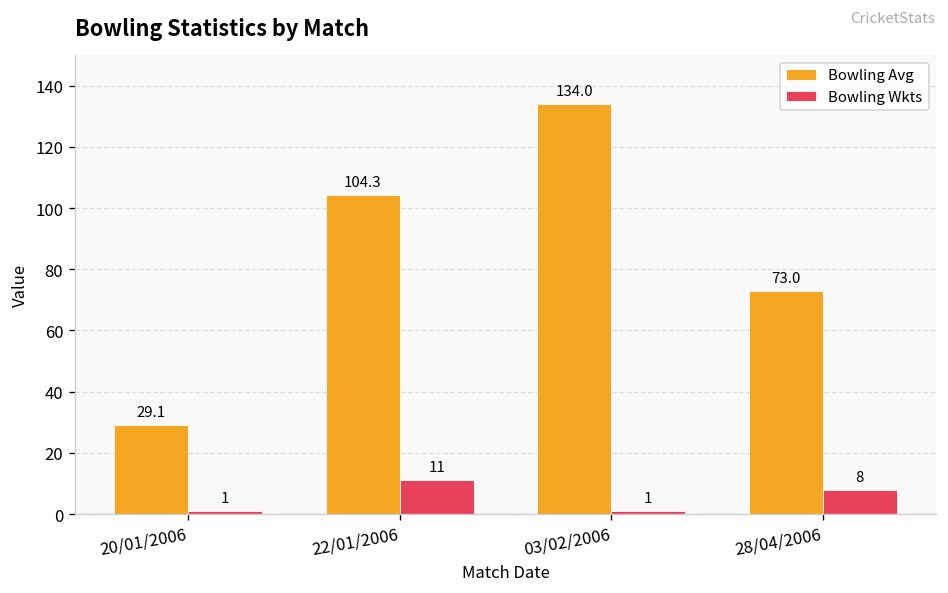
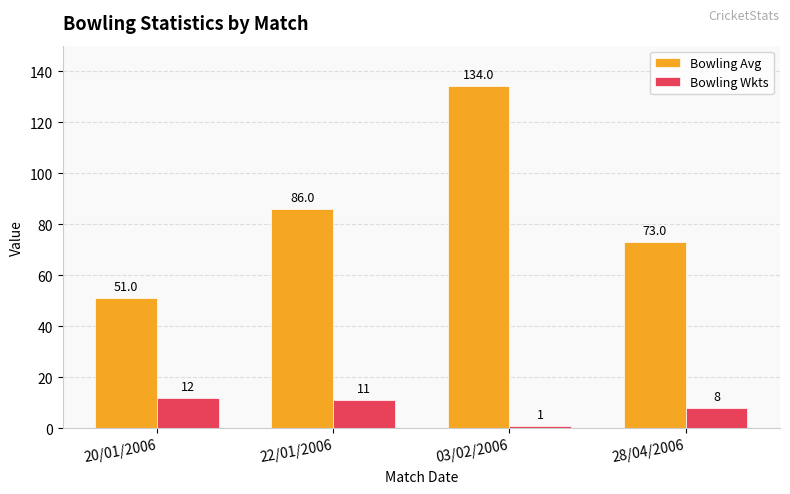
Bowling Avg, 20/01/2006: 29.1 -> 51.0
Bowling Wkts, 20/01/2006: 1 -> 12
Bowling Avg, 22/01/2006: 104.3 -> 86.0
